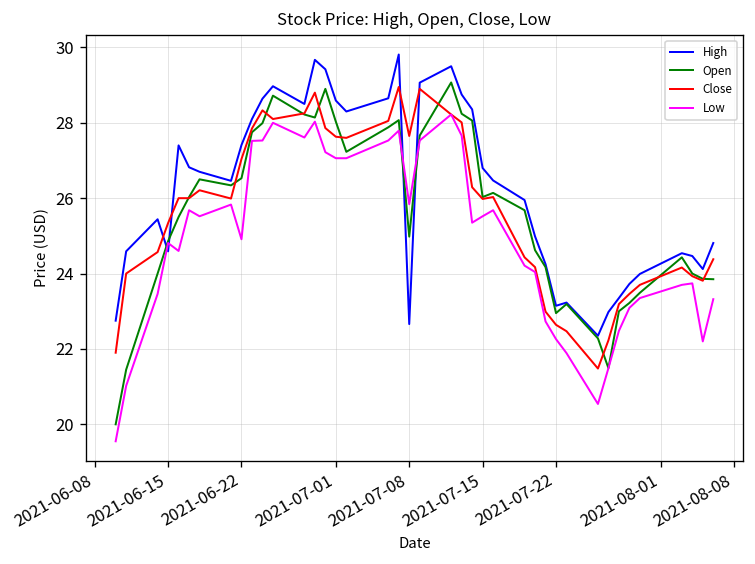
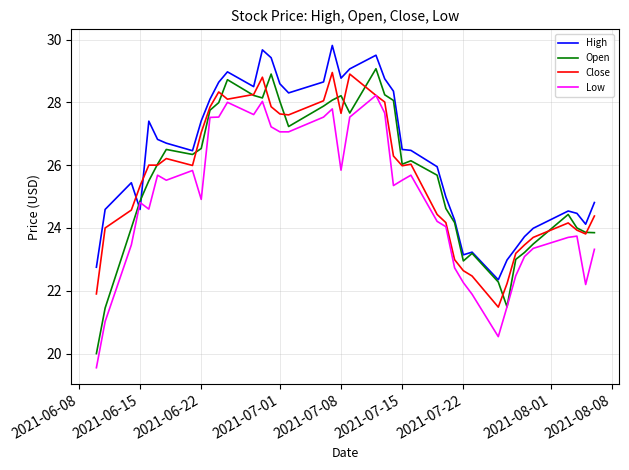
High, 2021-07-08: 22.7 -> 28.8
Open, 2021-07-08: 25.0 -> 28.2
High, 2021-07-15: 26.8 -> 26.5
